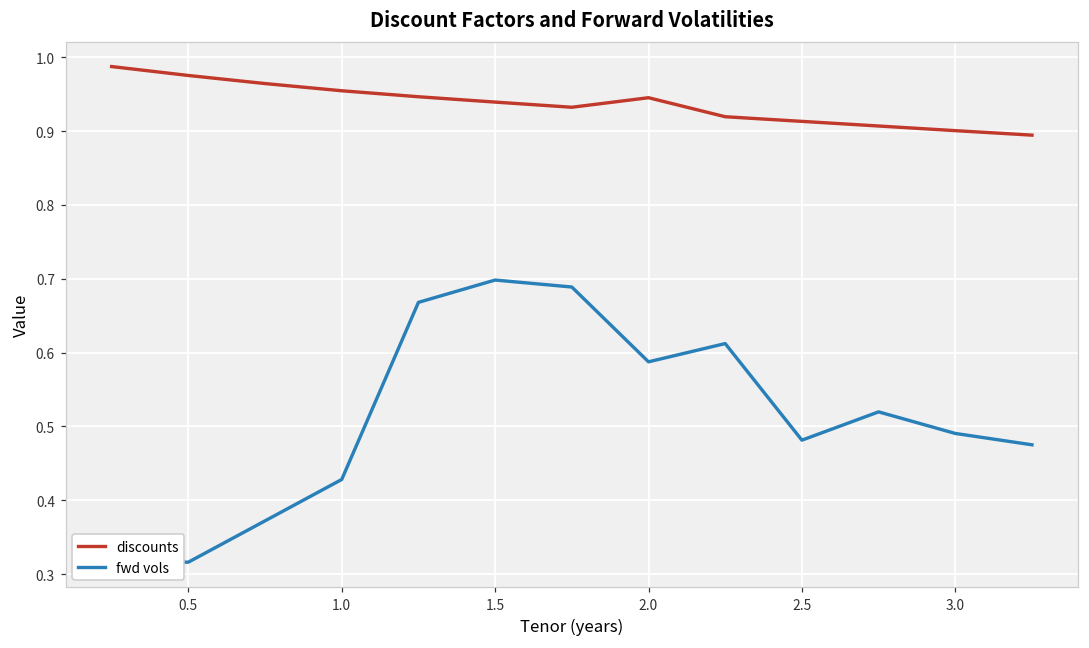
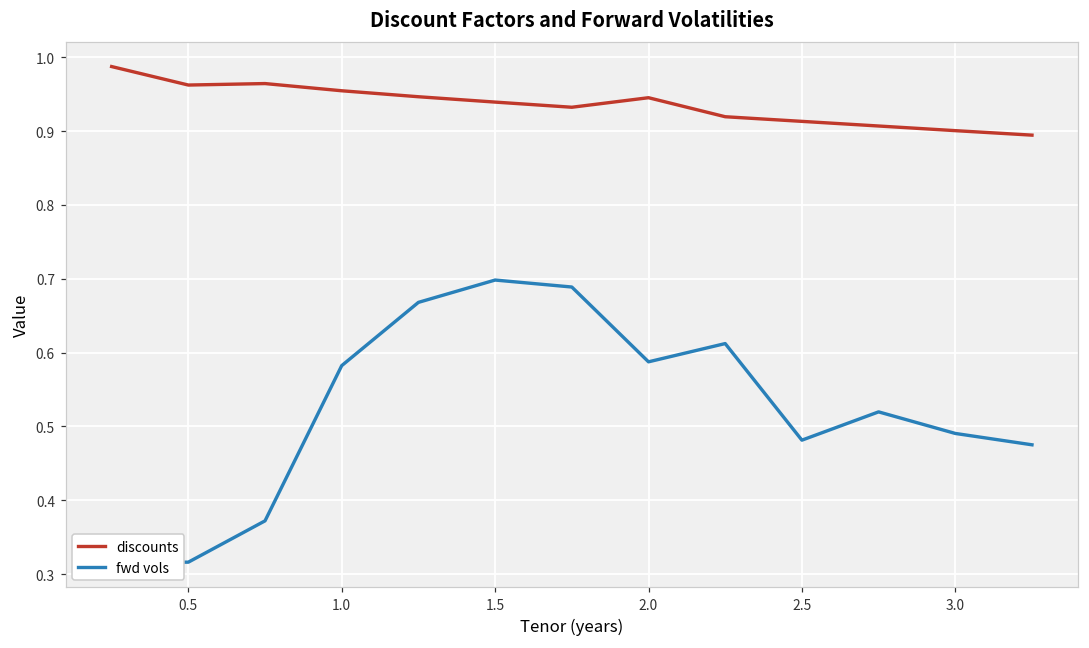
discounts, 0.5: 0.98 -> 0.96
fwd vols, 1.0: 0.43 -> 0.58
